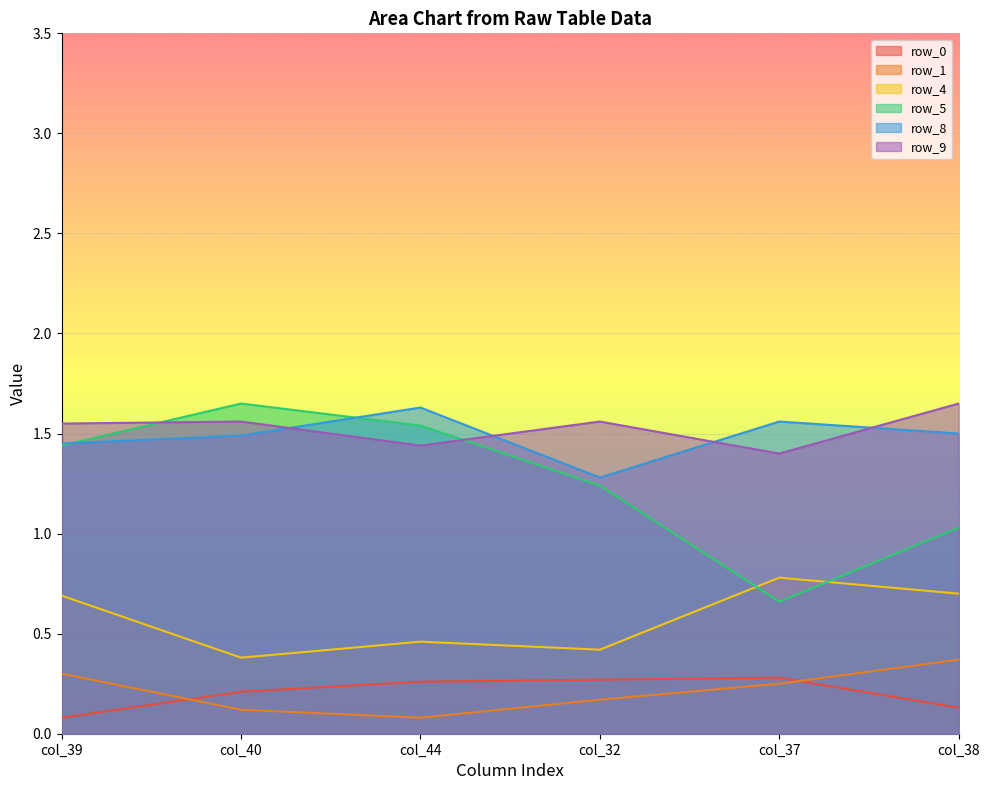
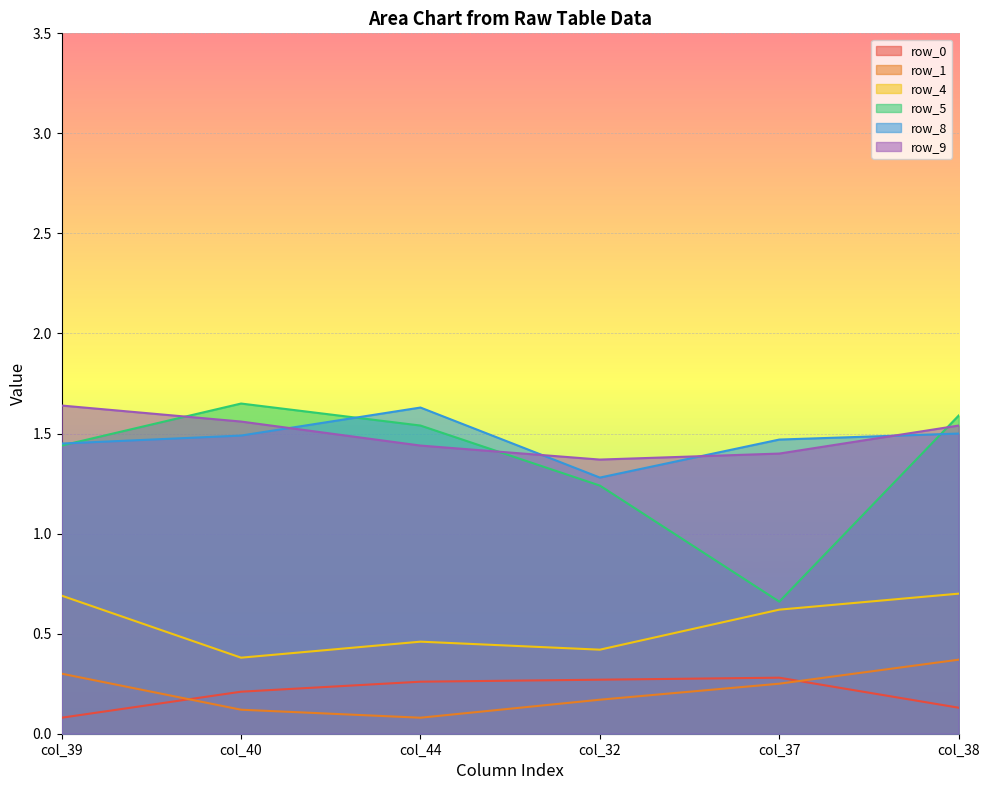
row_9, col_39: 1.55 -> 1.64
row_9, col_32: 1.56 -> 1.37
row_4, col_37: 0.78 -> 0.62
row_8, col_37: 1.56 -> 1.47
row_5, col_38: 1.03 -> 1.59
row_9, col_38: 1.65 -> 1.54
